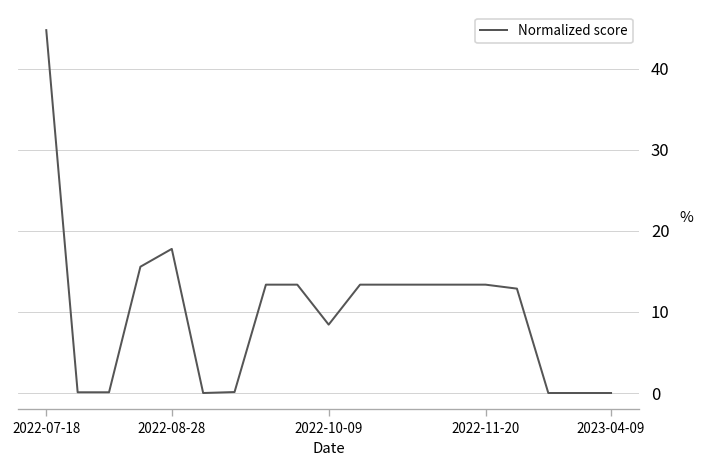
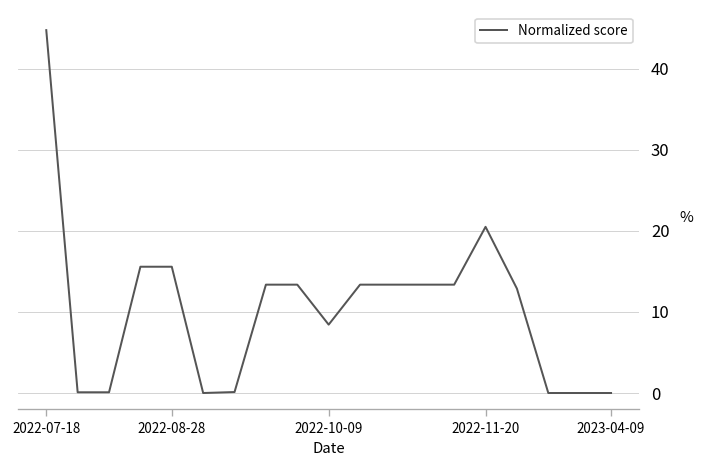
2022-08-28: 18 -> 16
2022-11-20: 13 -> 20
